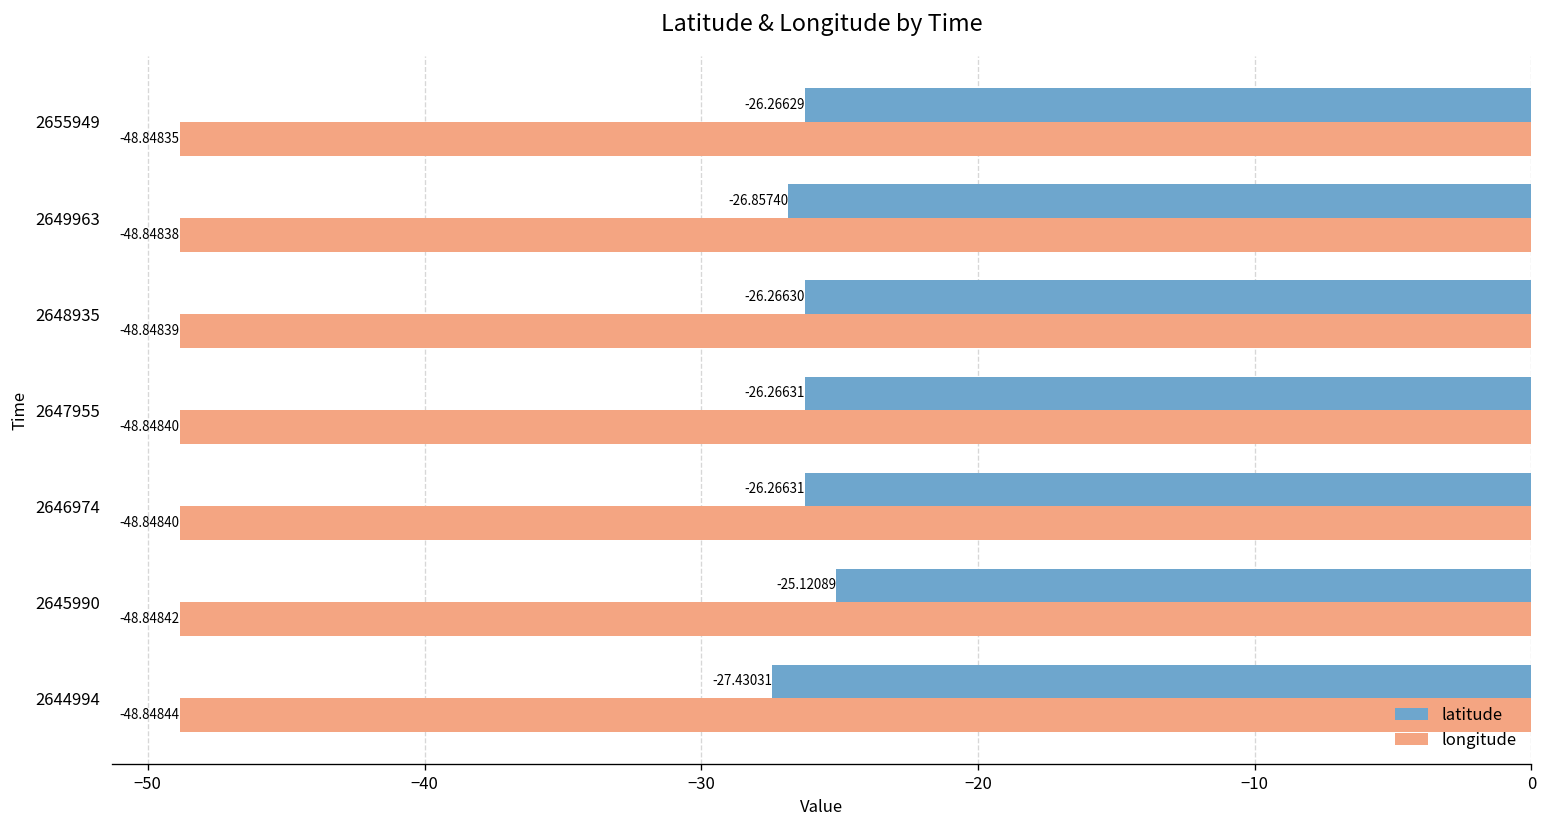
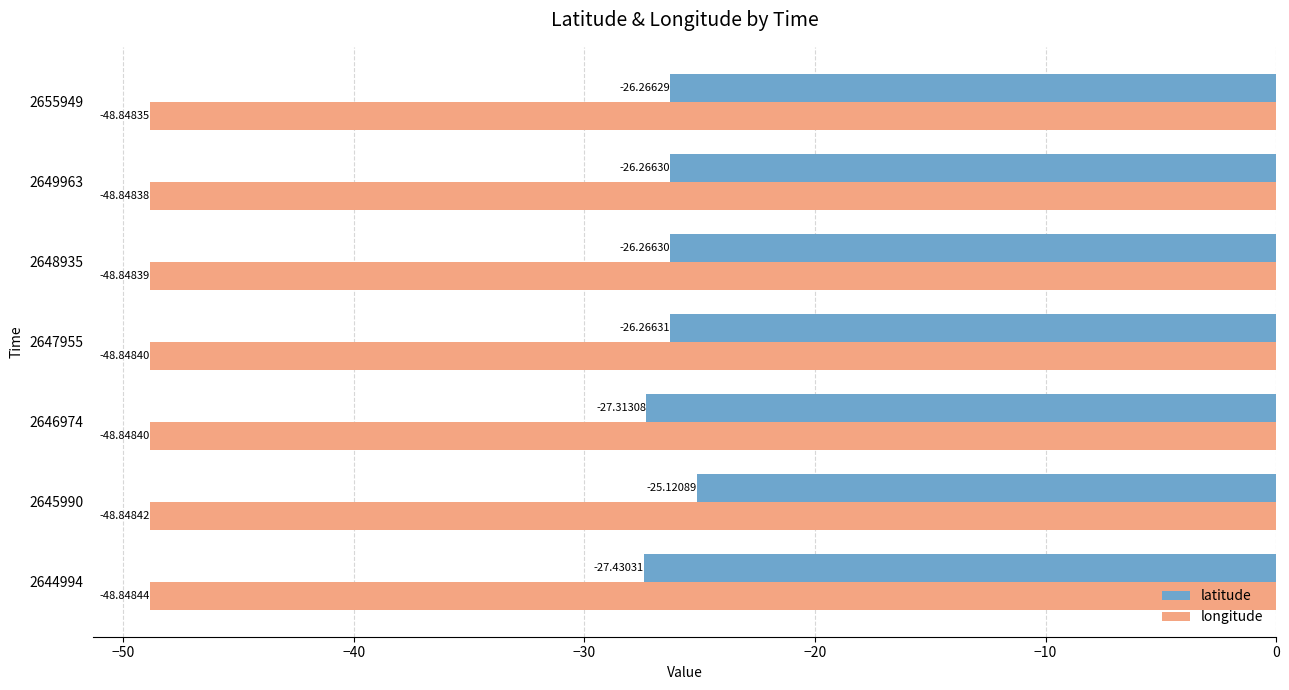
latitude, 2649963: -26.85740 -> -26.26630
latitude, 2646974: -26.26631 -> -27.31308
